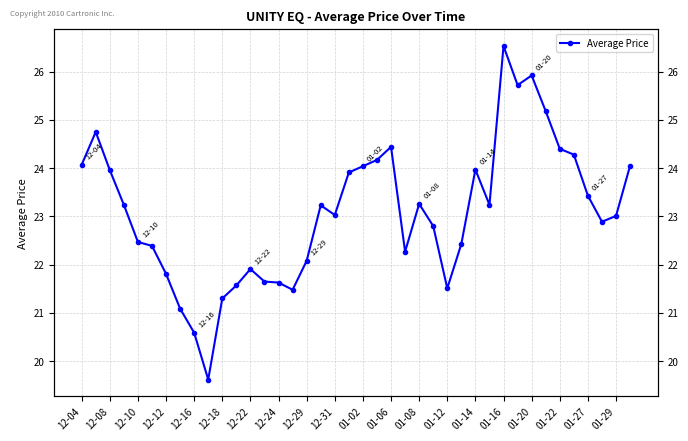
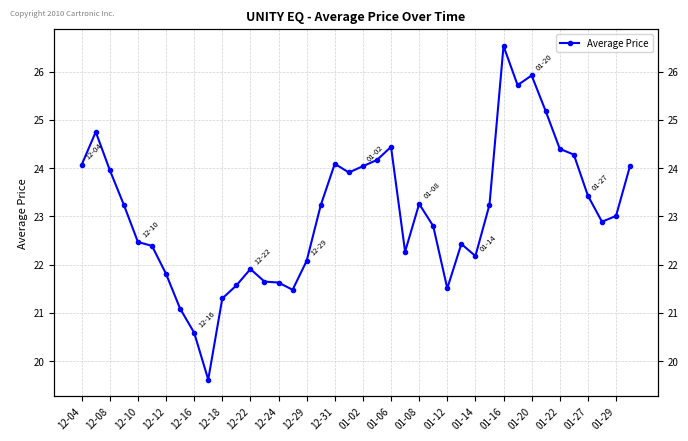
12-31: 23.0 -> 24.1
01-14: 24.0 -> 22.2
